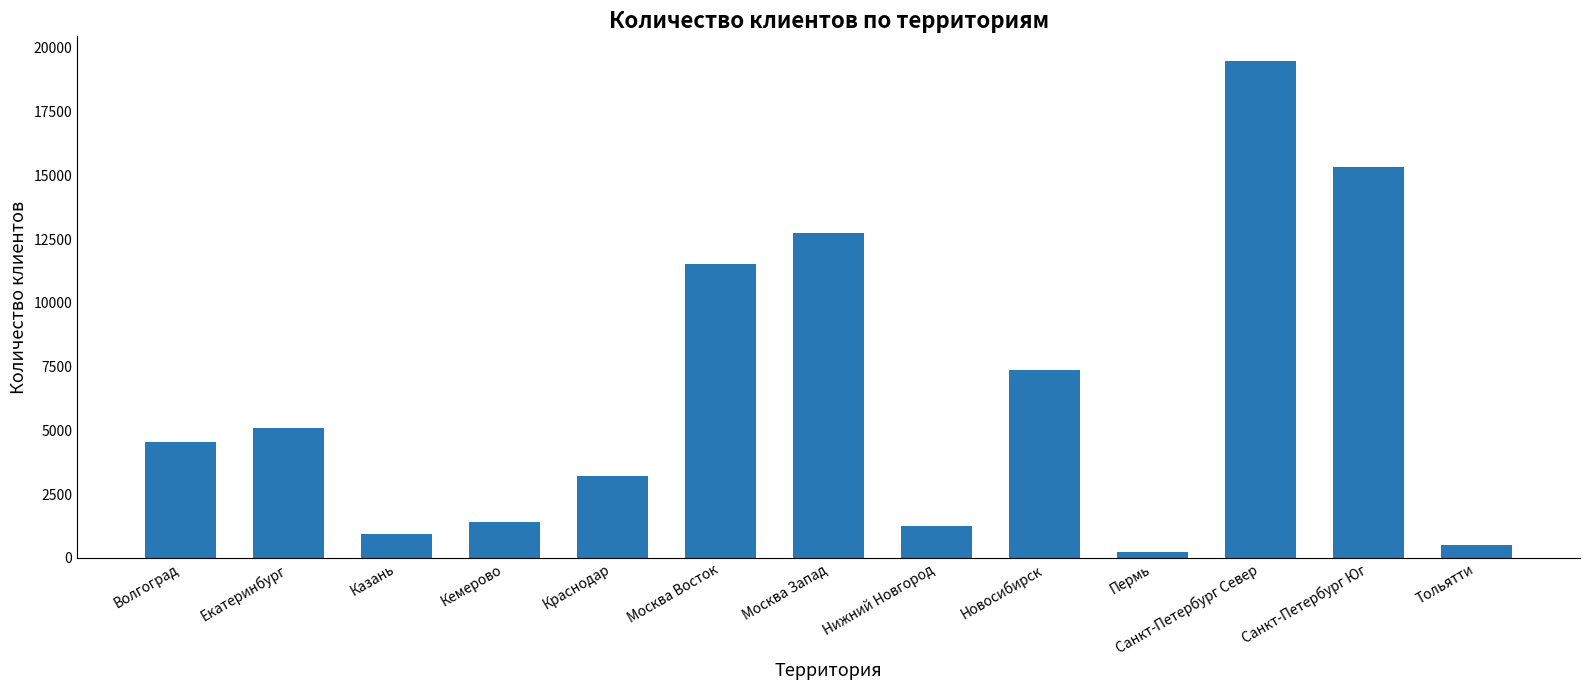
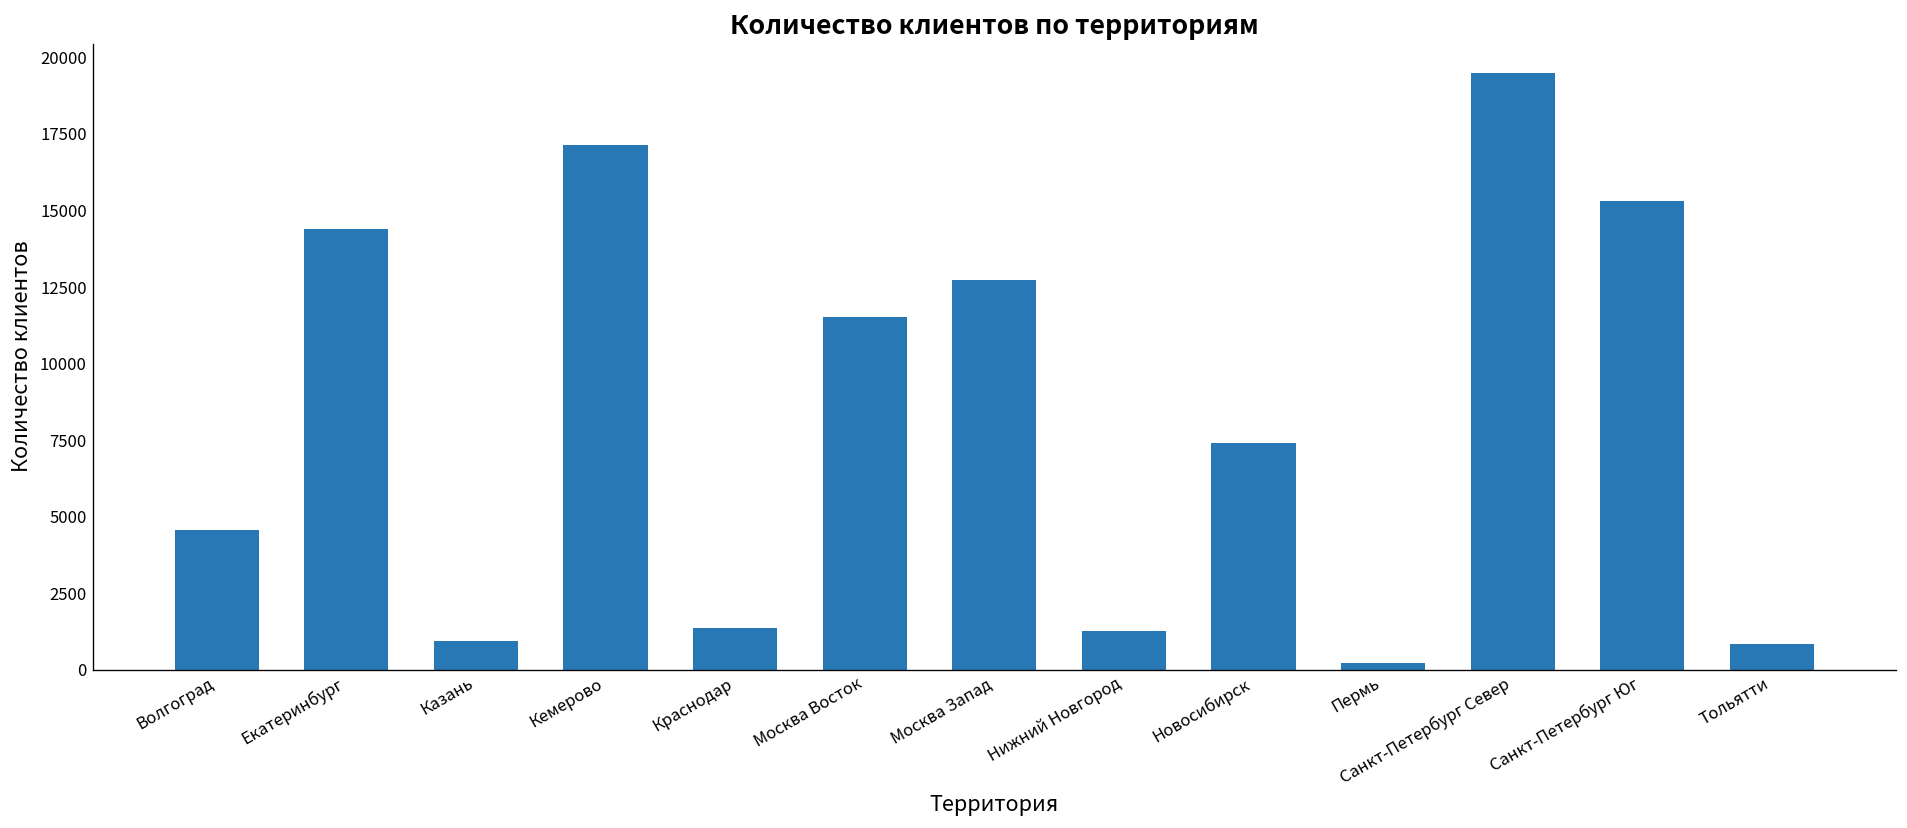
Екатеринбург: 5100 -> 14400
Кемерово: 1400 -> 17100
Краснодар: 3200 -> 1400
Тольятти: 500 -> 800
